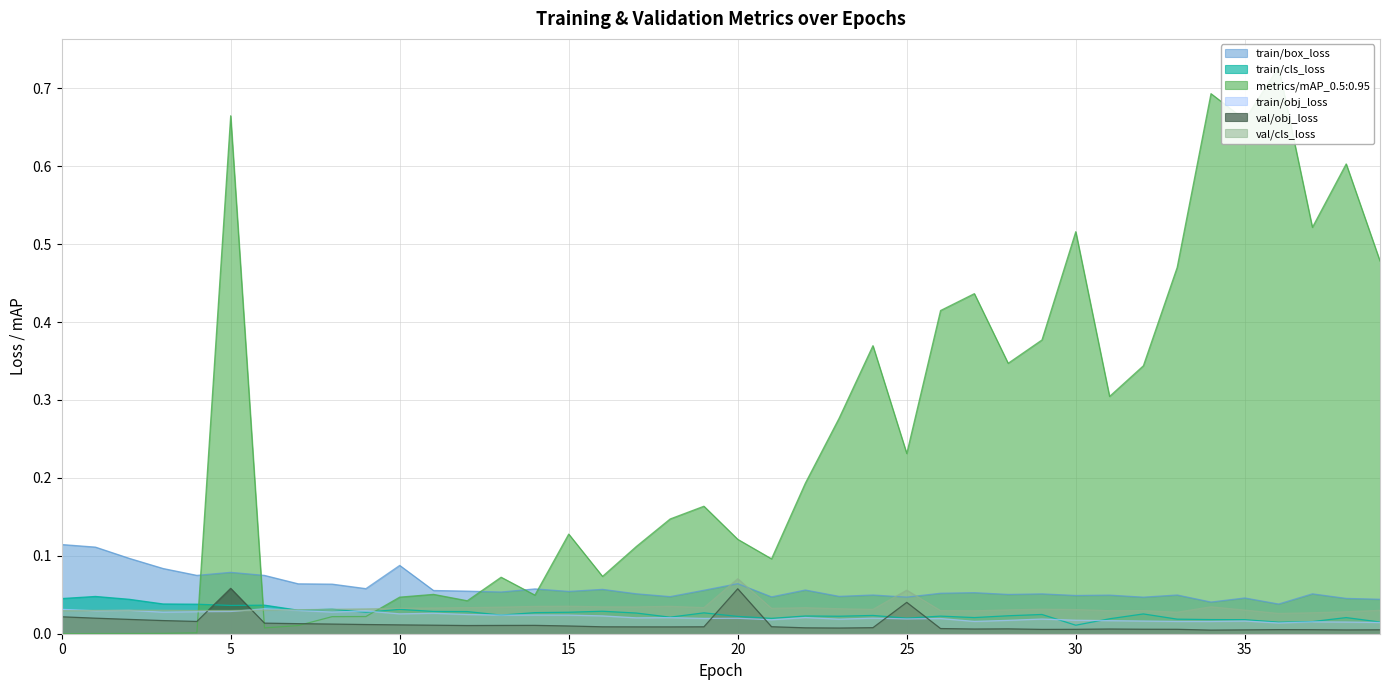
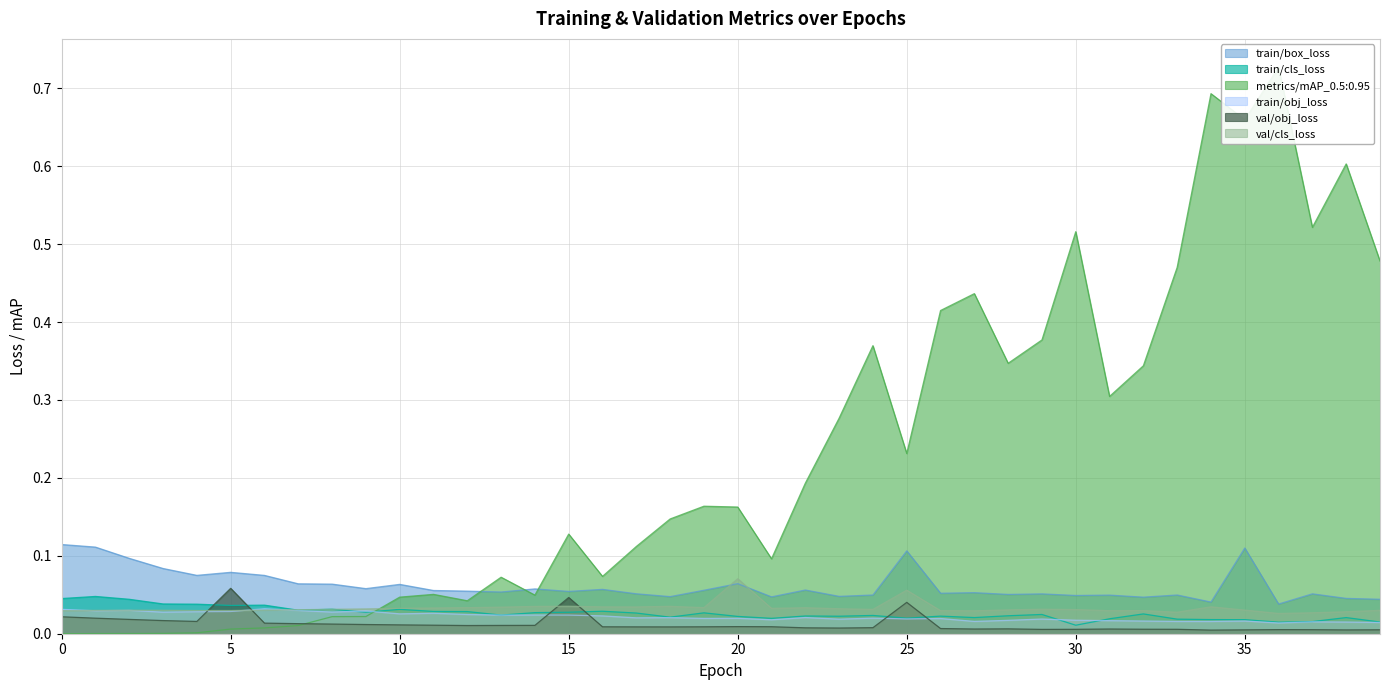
metrics/mAP_0.5:0.95, 5: 0.66 -> 0.01
train/box_loss, 10: 0.09 -> 0.06
val/obj_loss, 15: 0.01 -> 0.05
metrics/mAP_0.5:0.95, 20: 0.12 -> 0.16
val/obj_loss, 20: 0.06 -> 0.01
train/box_loss, 25: 0.05 -> 0.11
train/box_loss, 35: 0.05 -> 0.11
